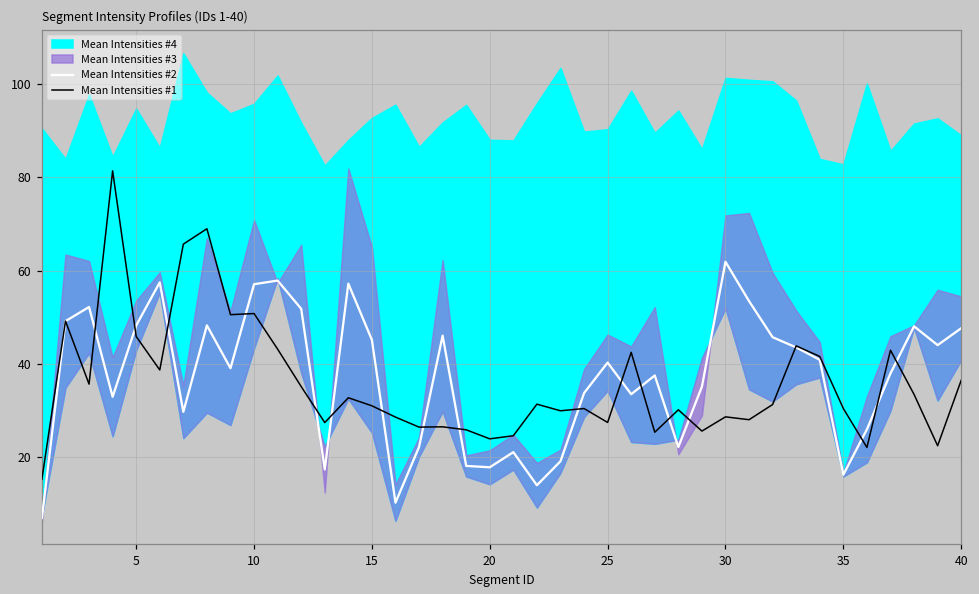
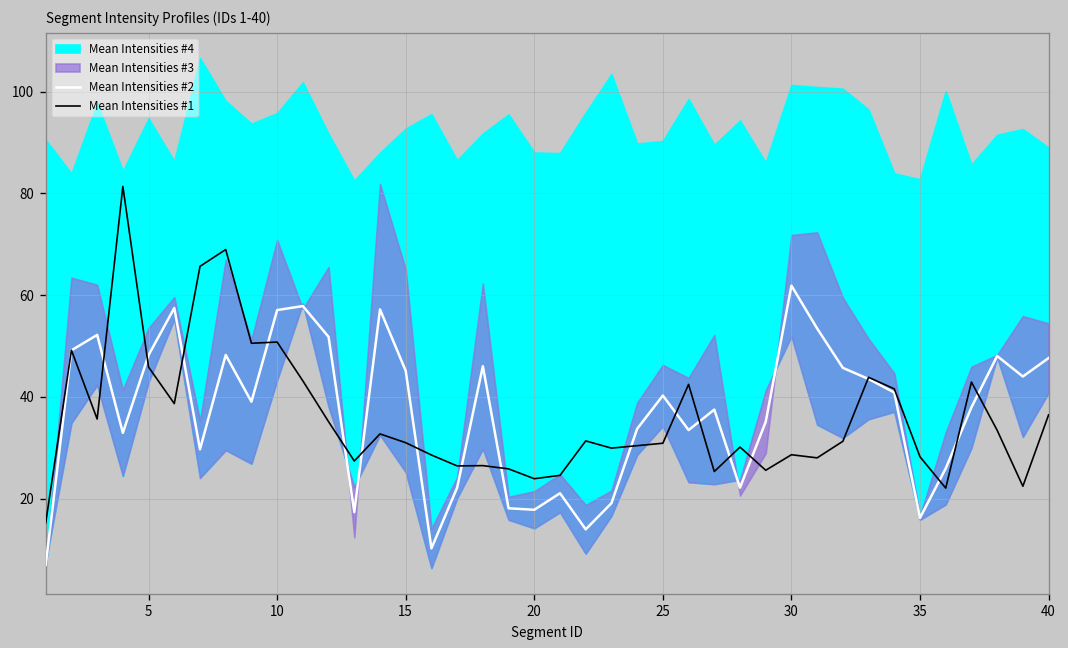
Mean Intensities #1, 25: 27 -> 31
Mean Intensities #1, 35: 30 -> 28
